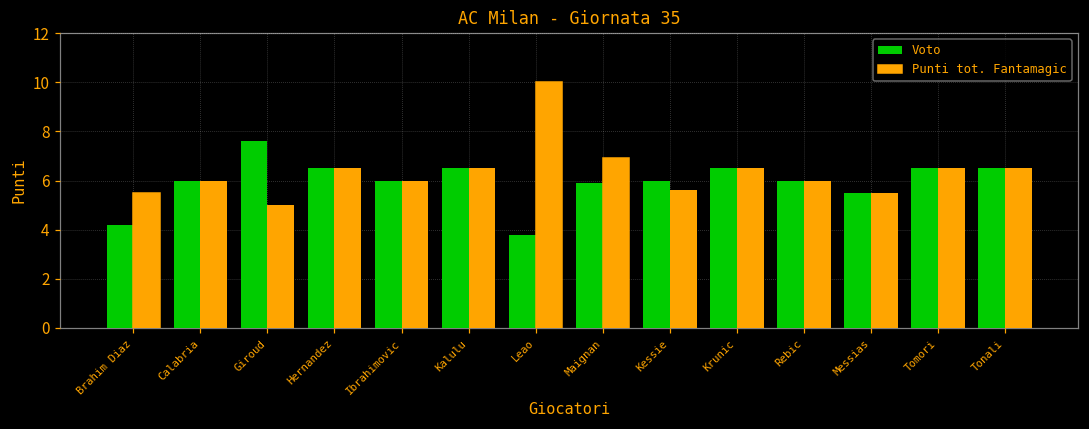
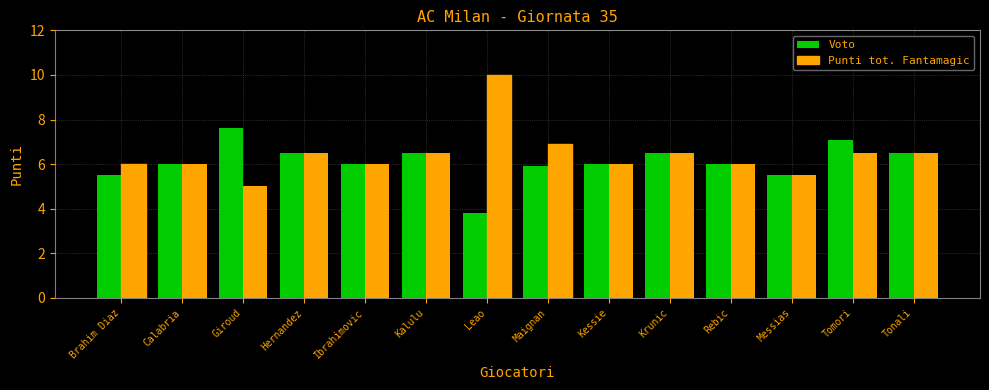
Voto, Brahim Diaz: 4.2 -> 5.5
Punti tot. Fantamagic, Brahim Diaz: 5.5 -> 6.0
Punti tot. Fantamagic, Kessie: 5.6 -> 6.0
Voto, Tomori: 6.5 -> 7.1
